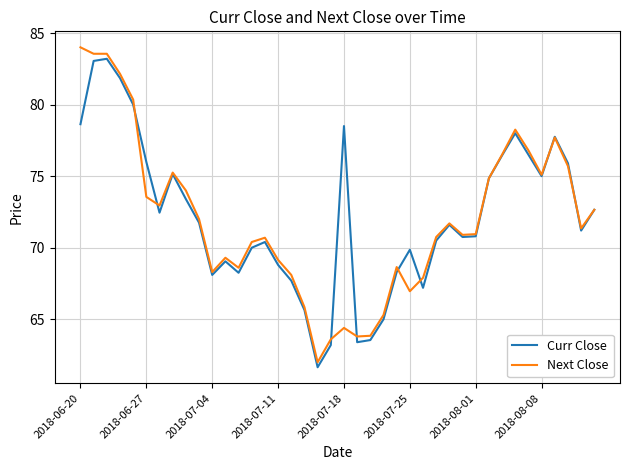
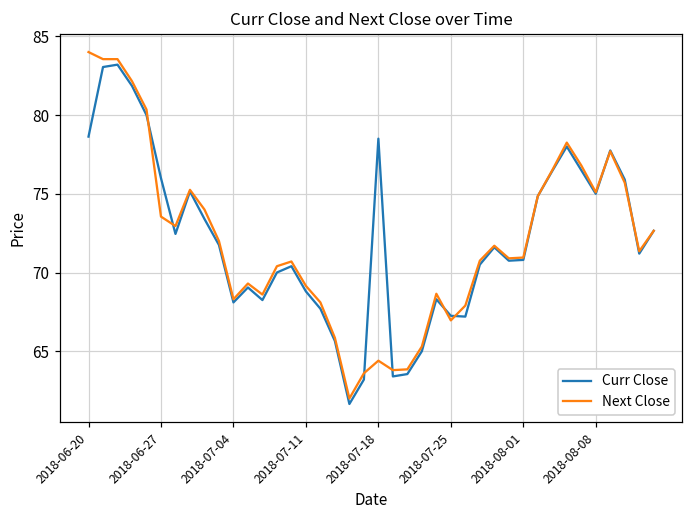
Curr Close, 2018-07-25: 69.9 -> 67.3
